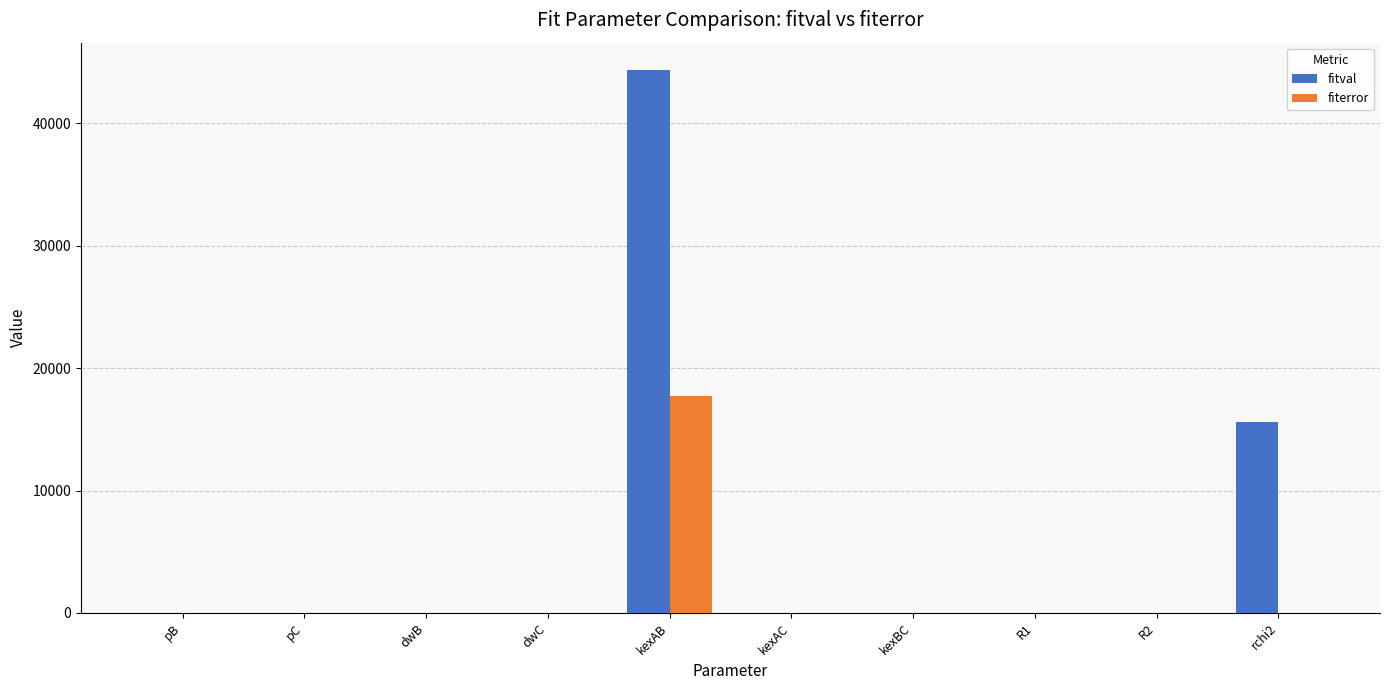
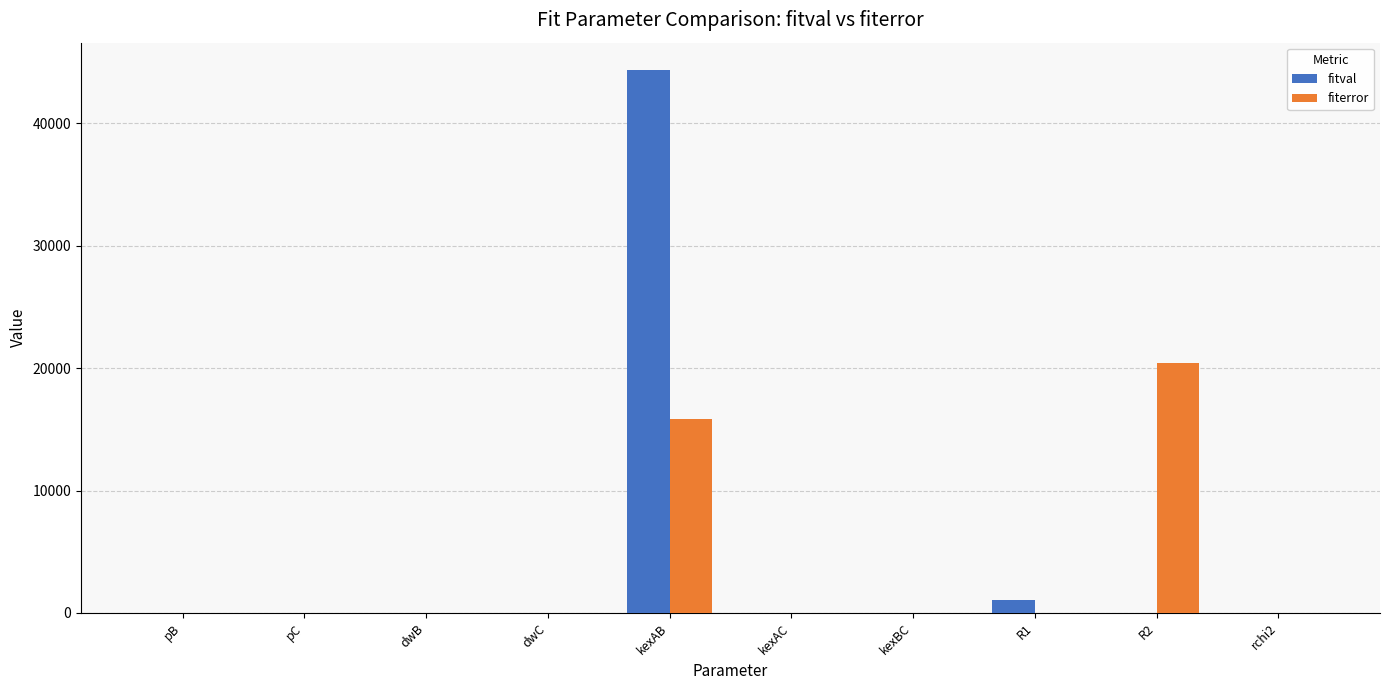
fiterror, kexAB: 17700 -> 15900
fitval, R1: 0 -> 1000
fiterror, R2: 0 -> 20400
fitval, rchi2: 15600 -> 0
